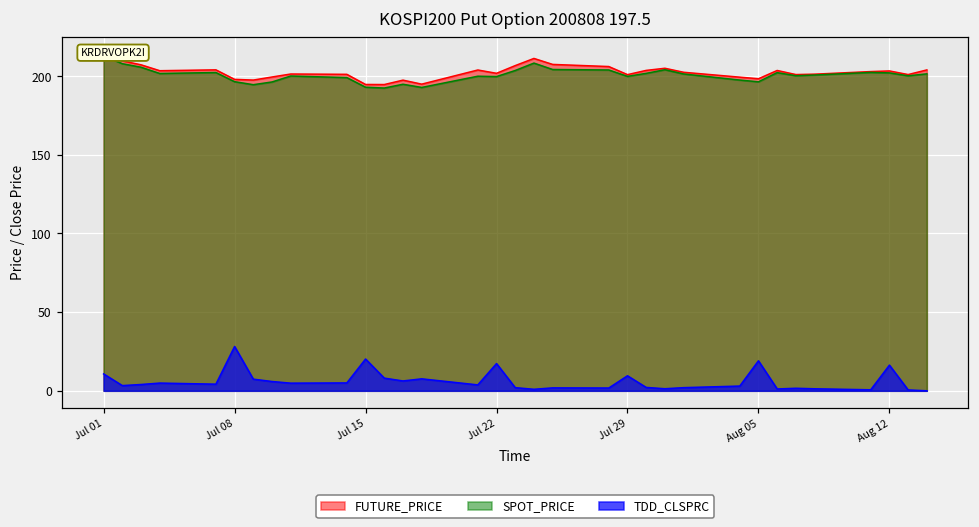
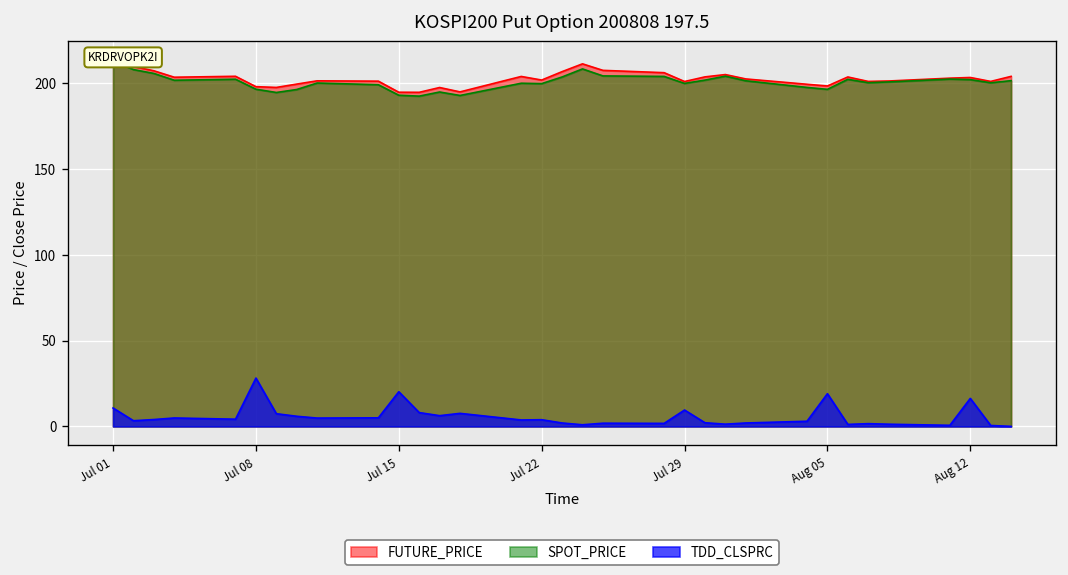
TDD_CLSPRC, Jul 22: 17 -> 4
